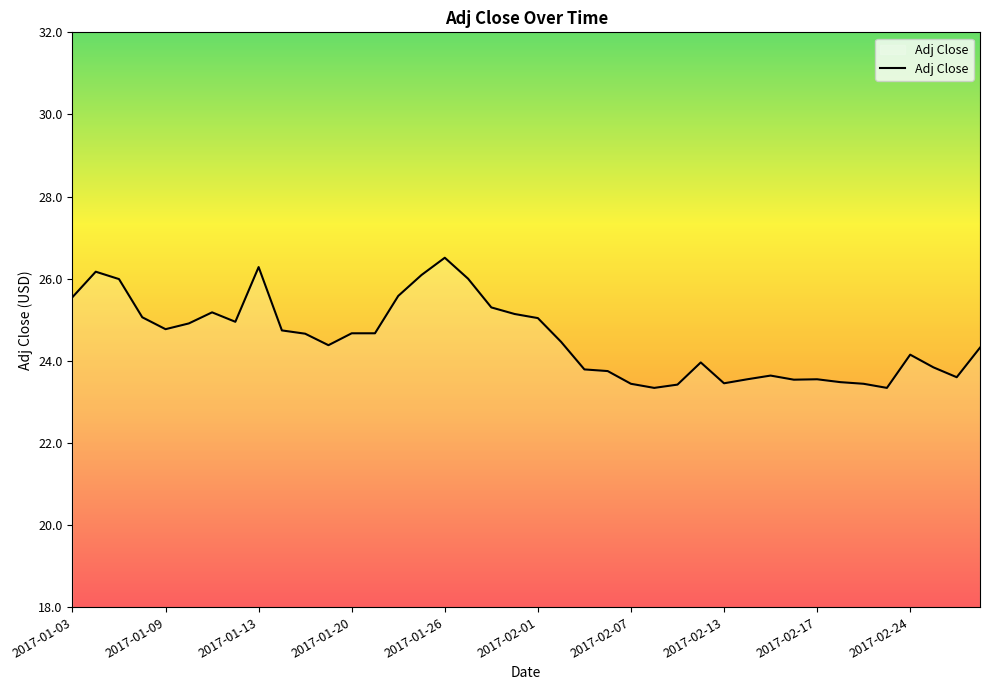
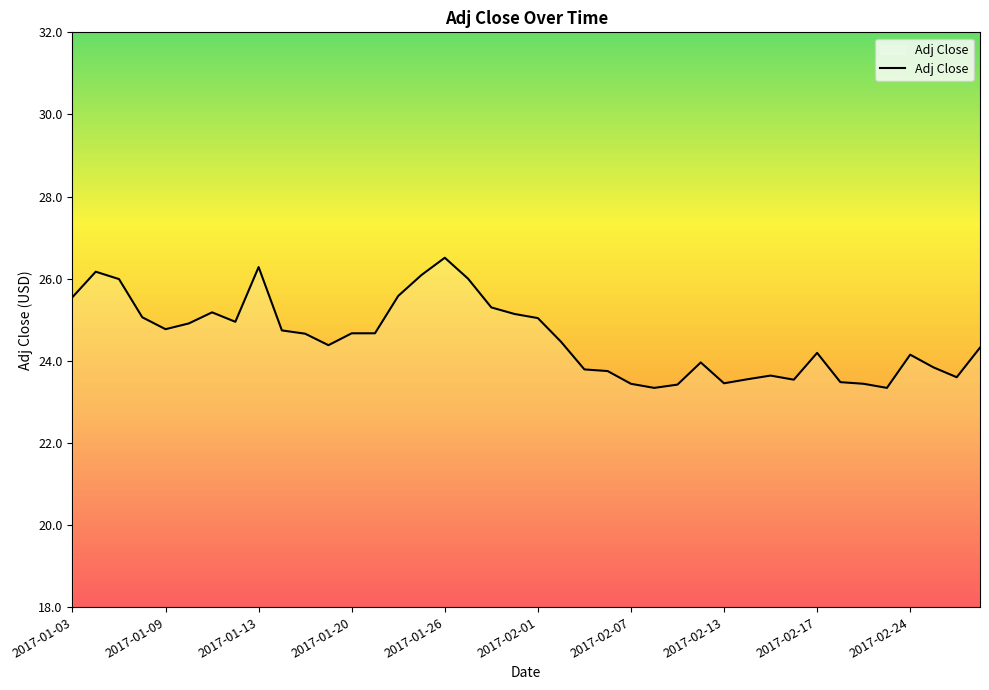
2017-02-17: 23.5 -> 24.2
